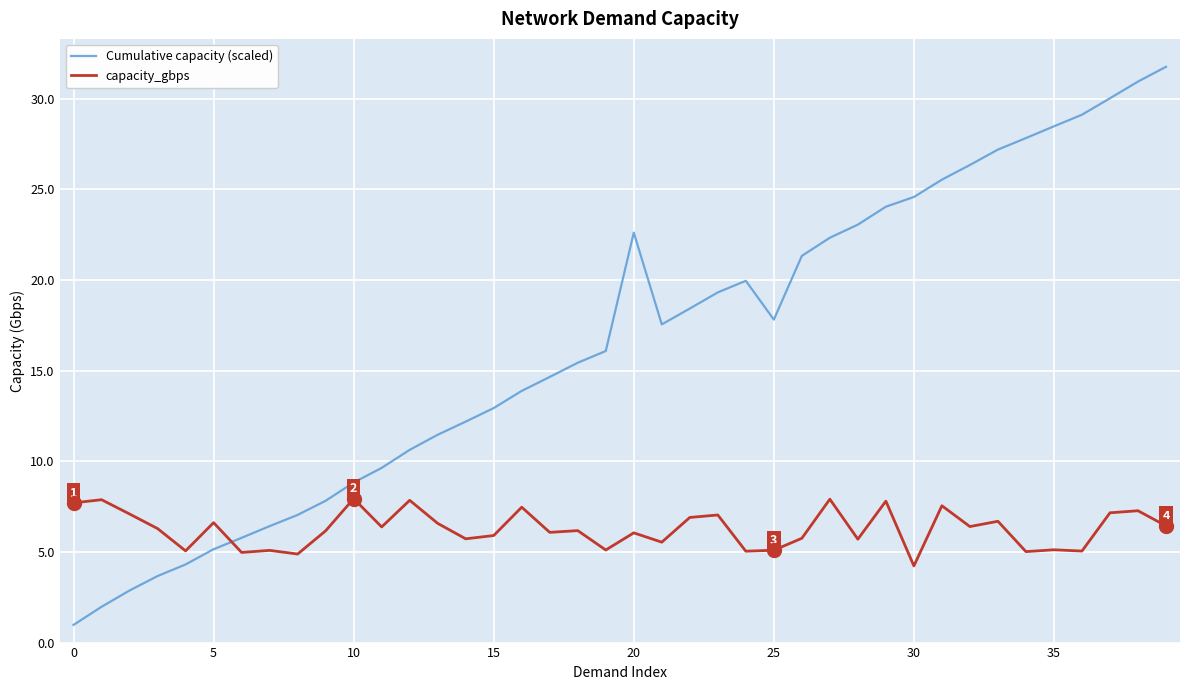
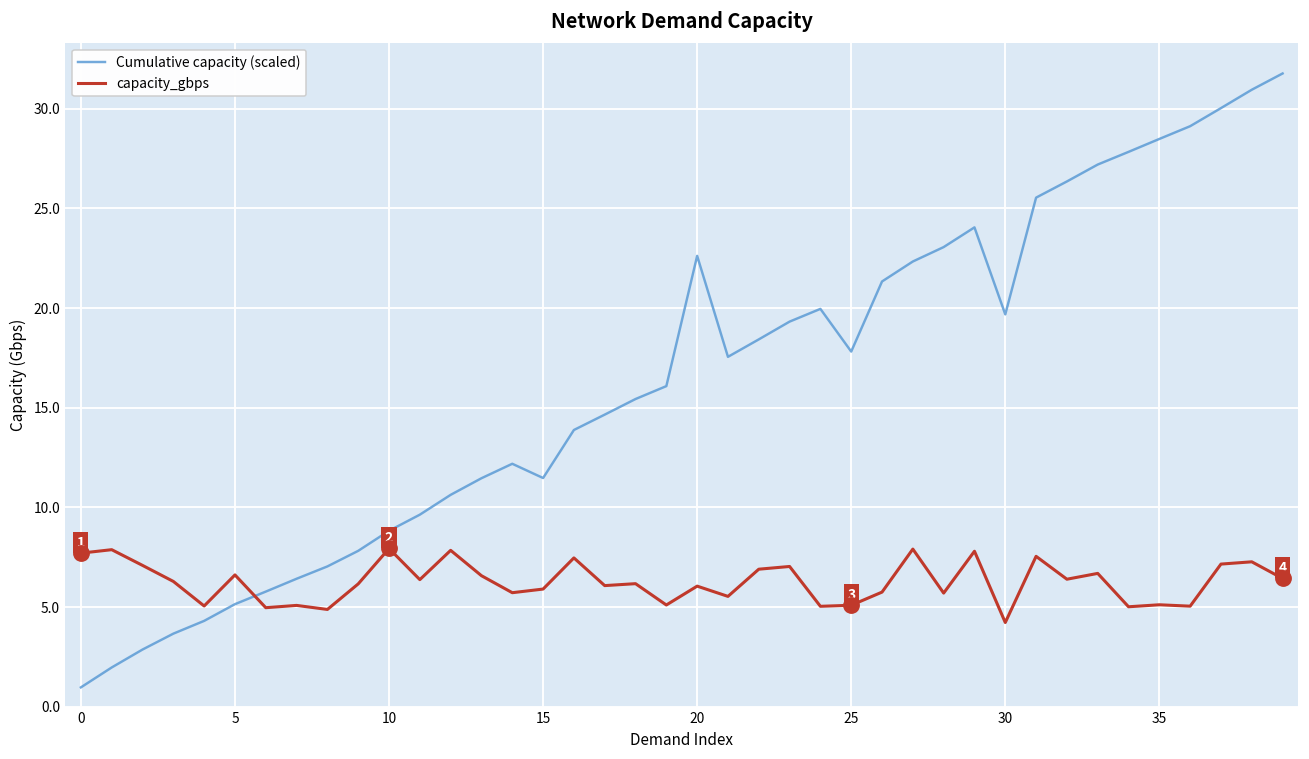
Cumulative capacity (scaled), 15: 12.9 -> 11.5
Cumulative capacity (scaled), 30: 24.6 -> 19.7
